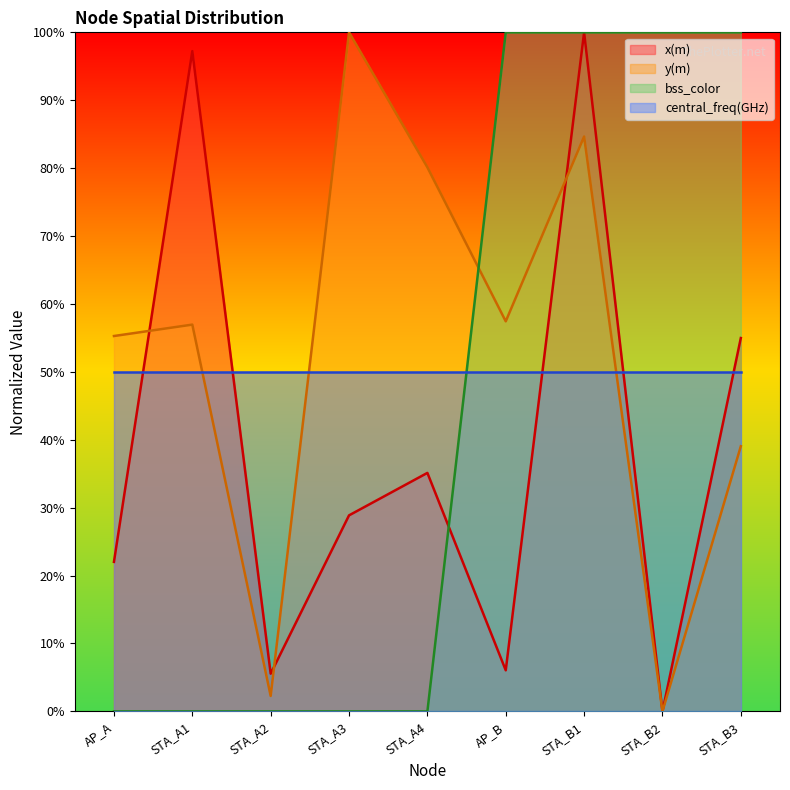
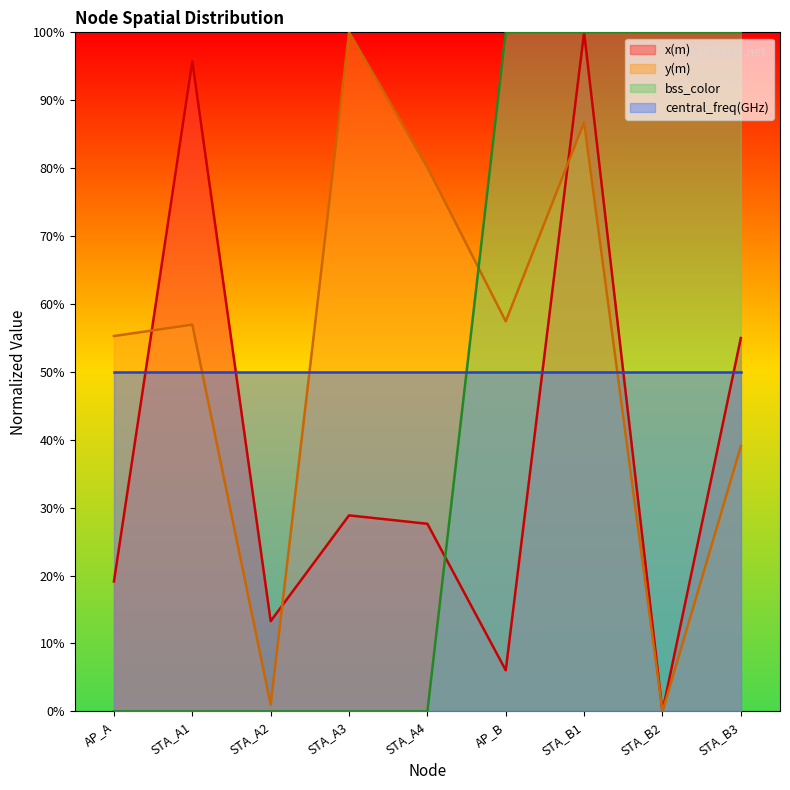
x(m), AP_A: 22% -> 19%
x(m), STA_A1: 97% -> 96%
x(m), STA_A2: 6% -> 13%
y(m), STA_A2: 2% -> 1%
x(m), STA_A4: 35% -> 28%
y(m), STA_B1: 85% -> 87%
